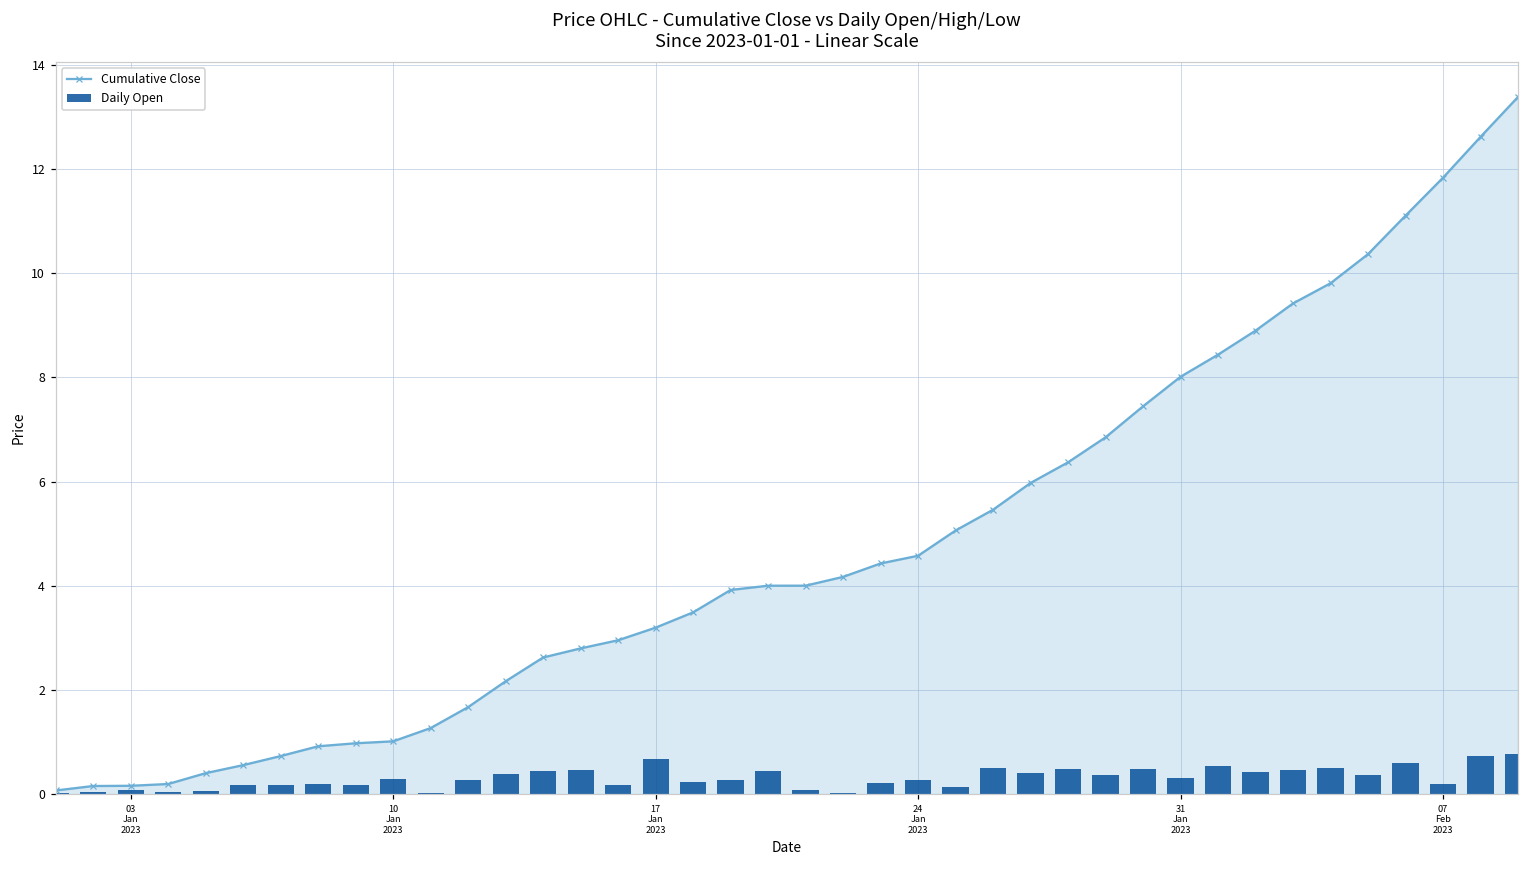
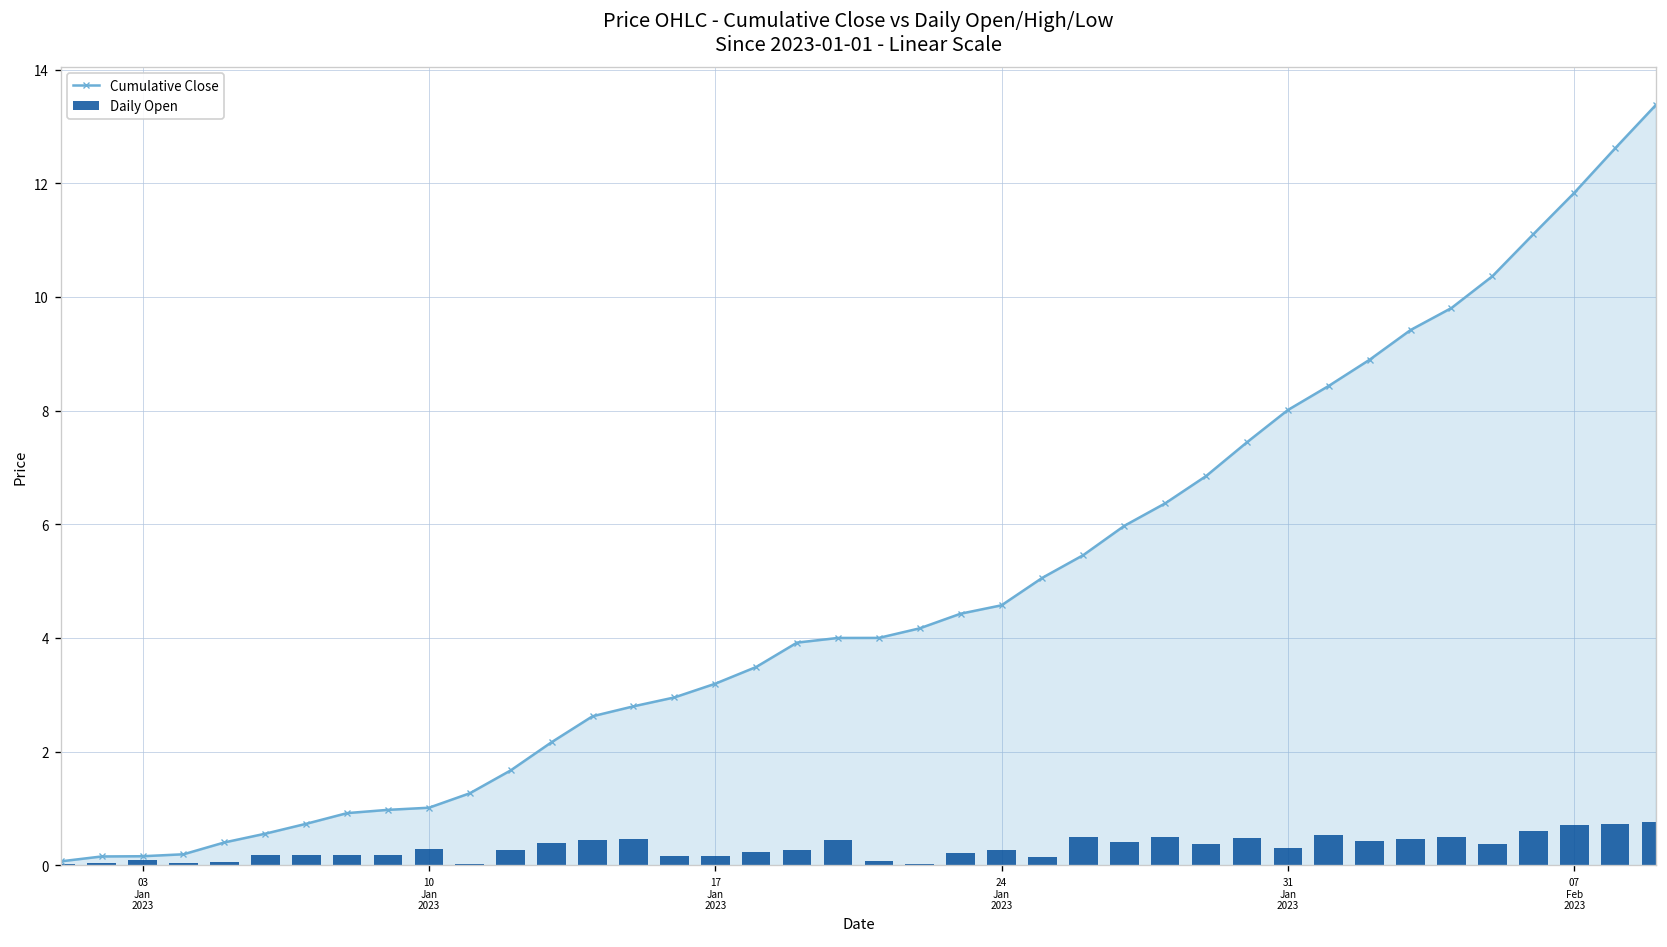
Daily Open, 17 Jan 2023: 0.7 -> 0.2
Daily Open, 07 Feb 2023: 0.2 -> 0.7
